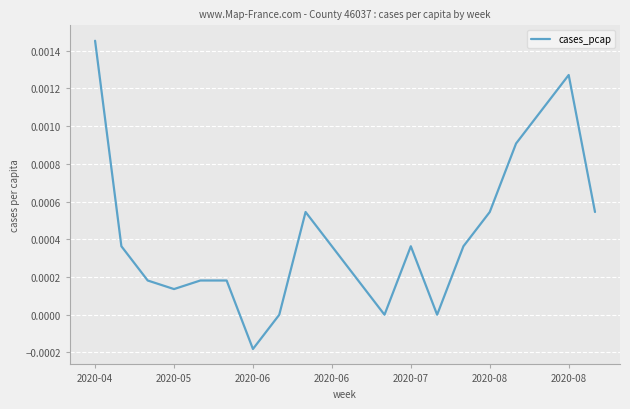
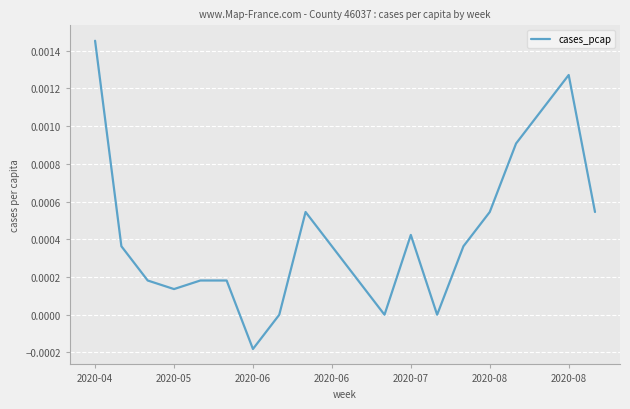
2020-07: 0.00036 -> 0.00042
